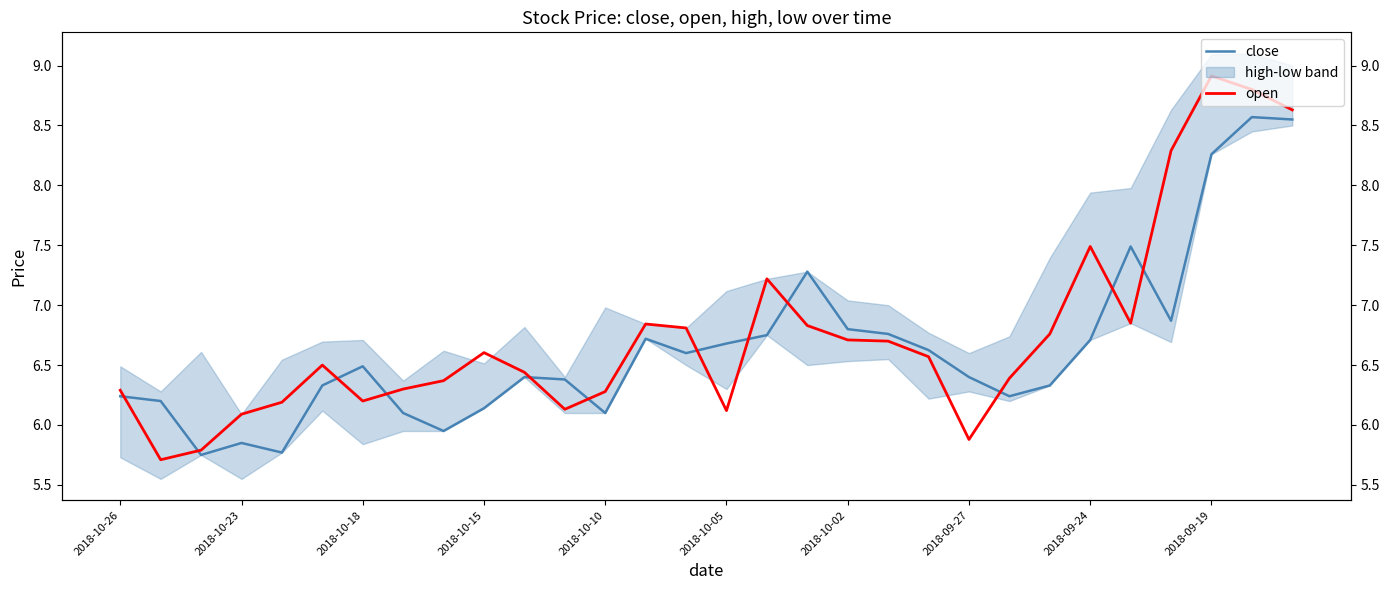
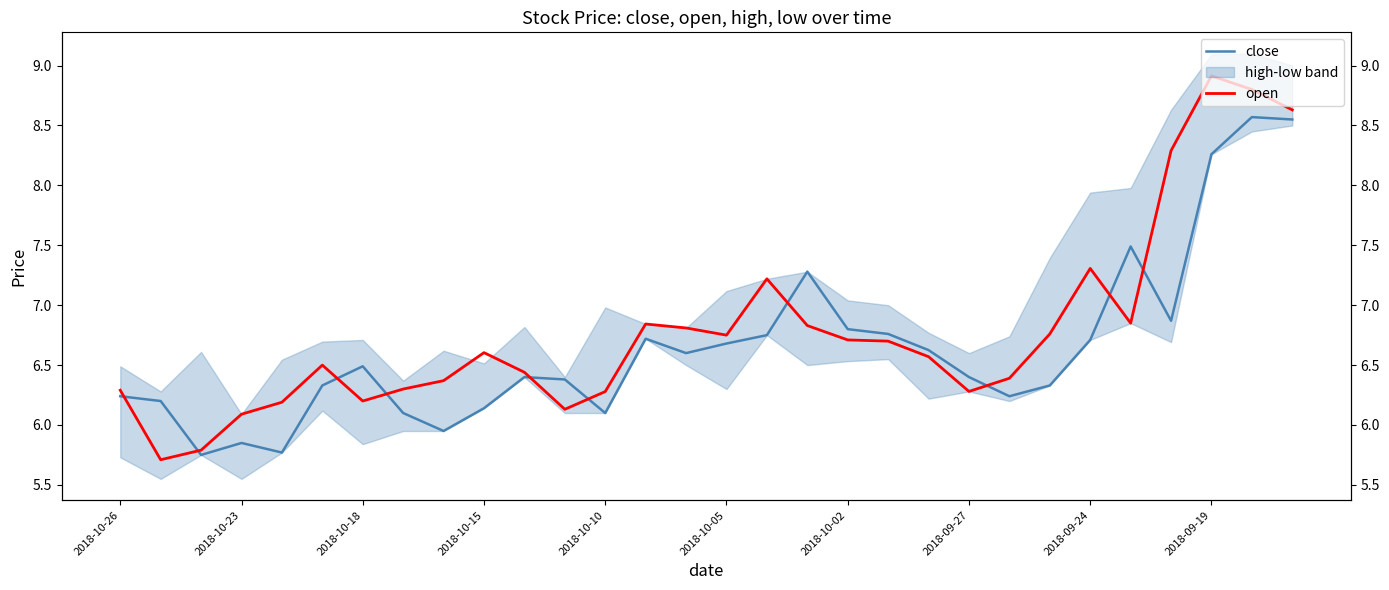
open, 2018-10-05: 6.12 -> 6.75
open, 2018-09-27: 5.88 -> 6.28
open, 2018-09-24: 7.49 -> 7.31
